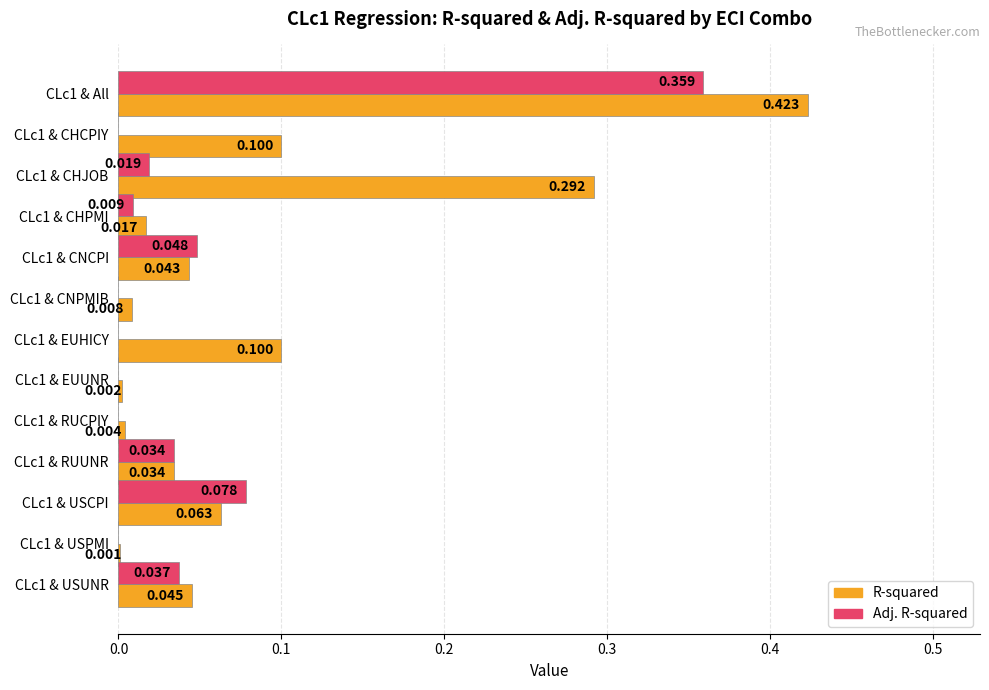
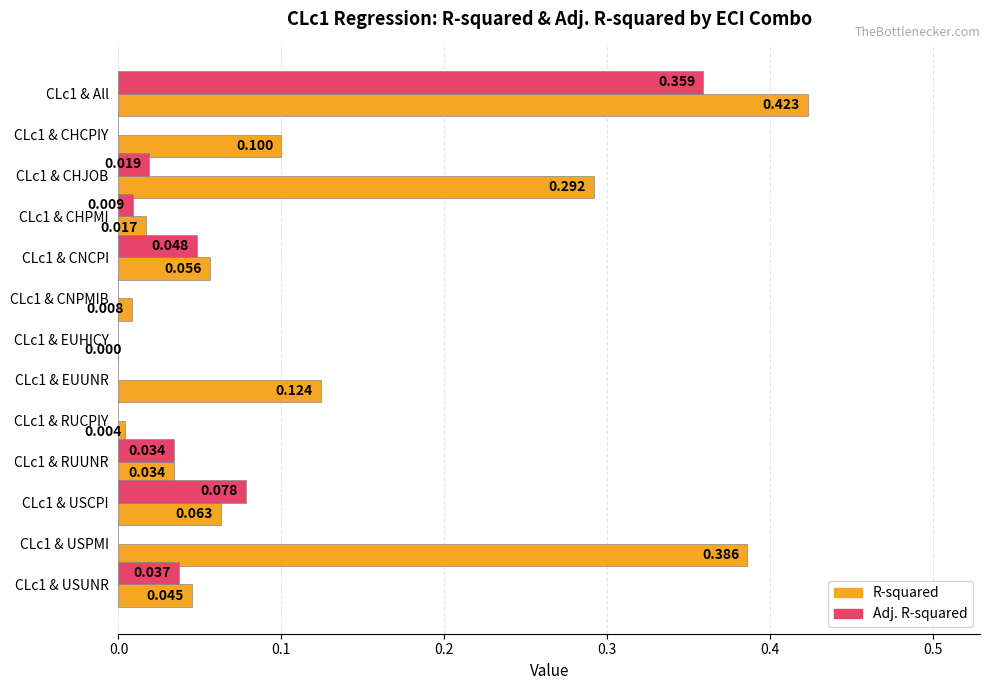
R-squared, CLc1 & CNCPI: 0.043 -> 0.056
R-squared, CLc1 & EUHICY: 0.100 -> 0.000
R-squared, CLc1 & EUUNR: 0.002 -> 0.124
R-squared, CLc1 & USPMI: 0.001 -> 0.386
